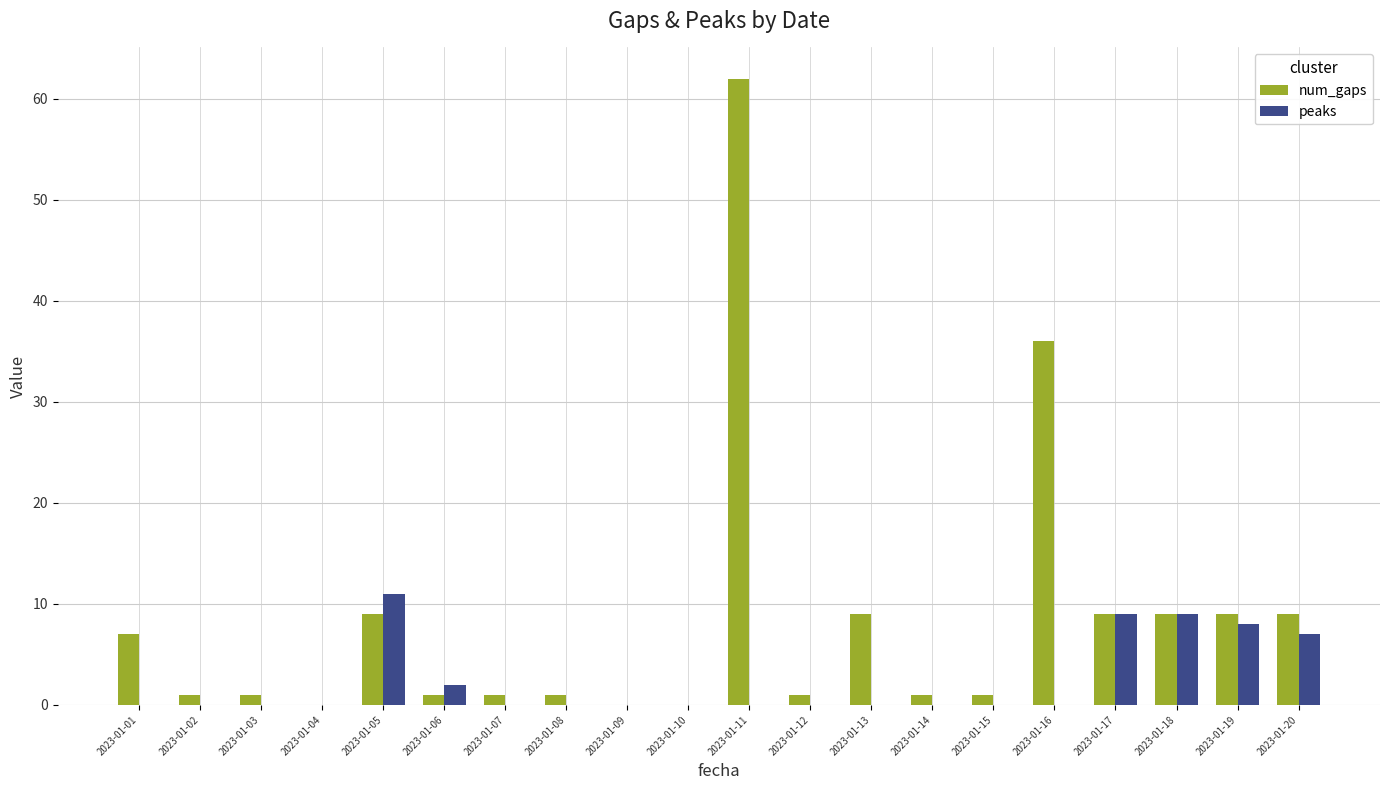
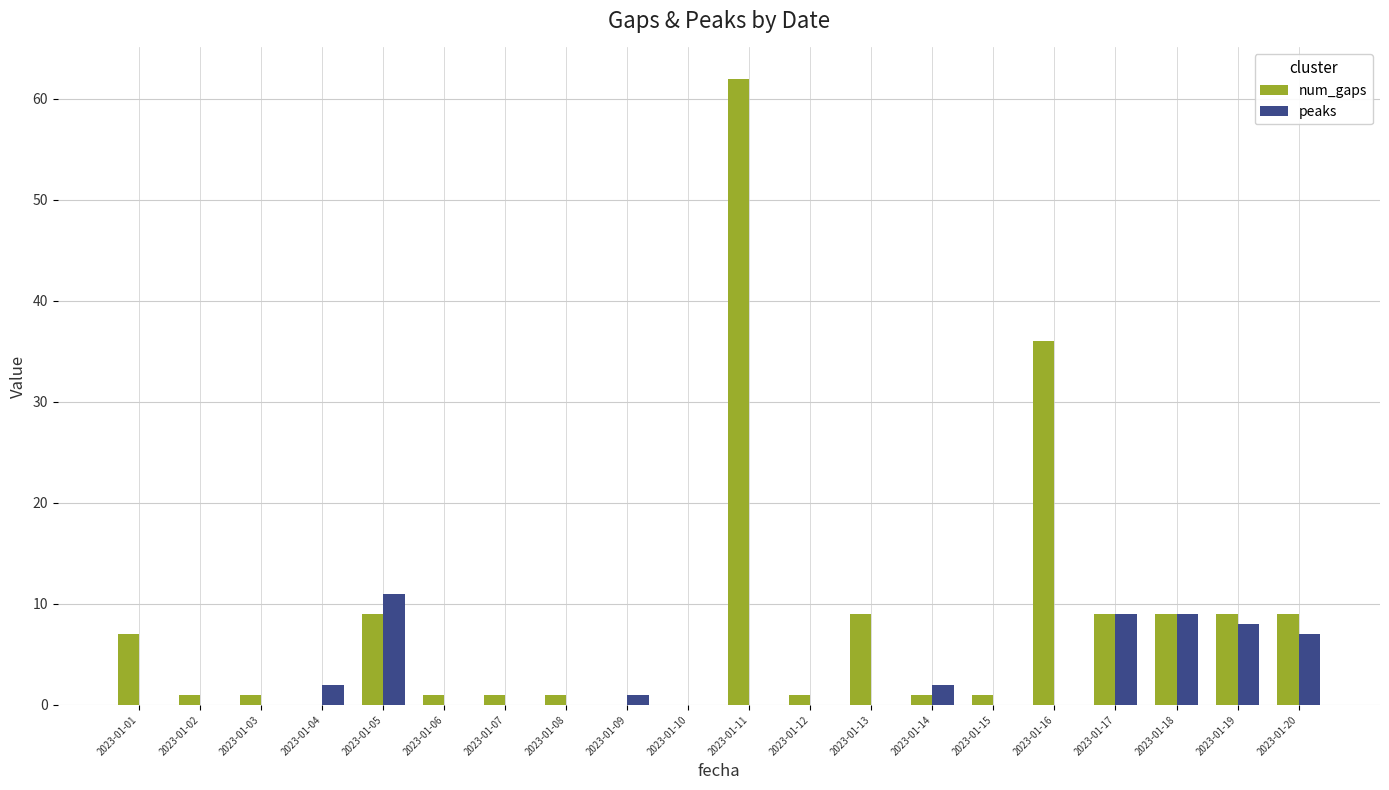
peaks, 2023-01-04: 0 -> 2
peaks, 2023-01-06: 2 -> 0
peaks, 2023-01-09: 0 -> 1
peaks, 2023-01-14: 0 -> 2
